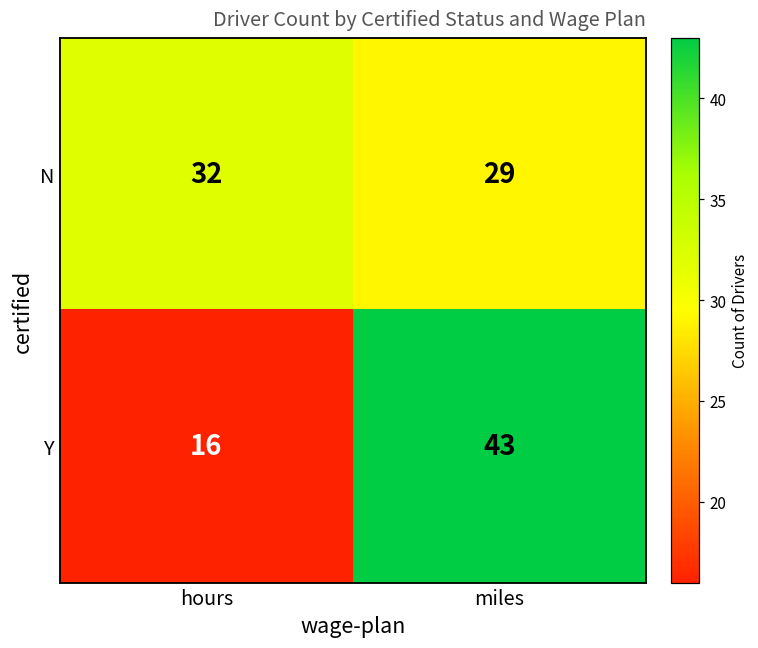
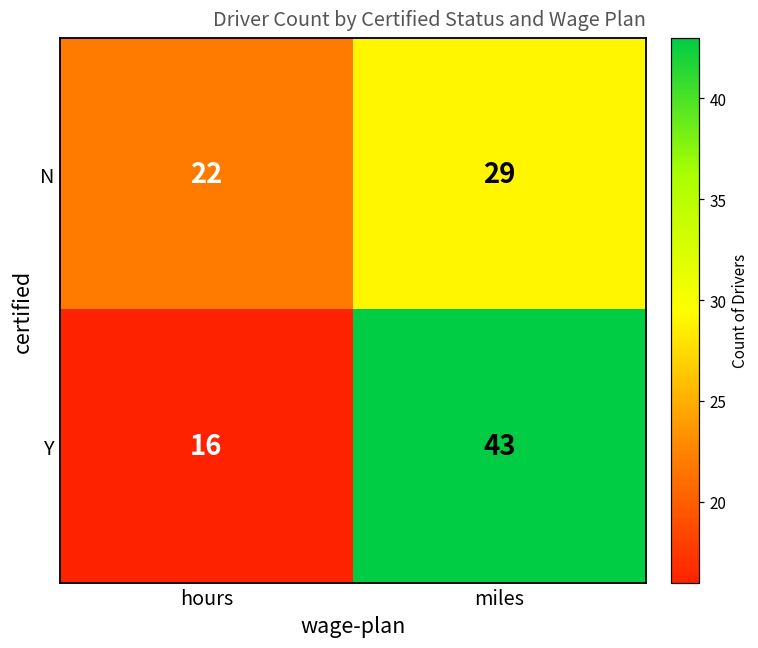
N, hours: 32 -> 22
